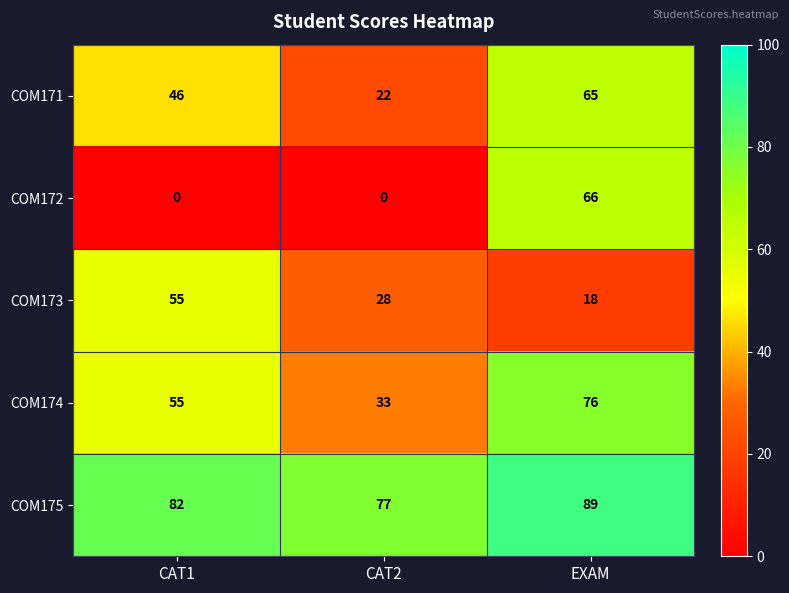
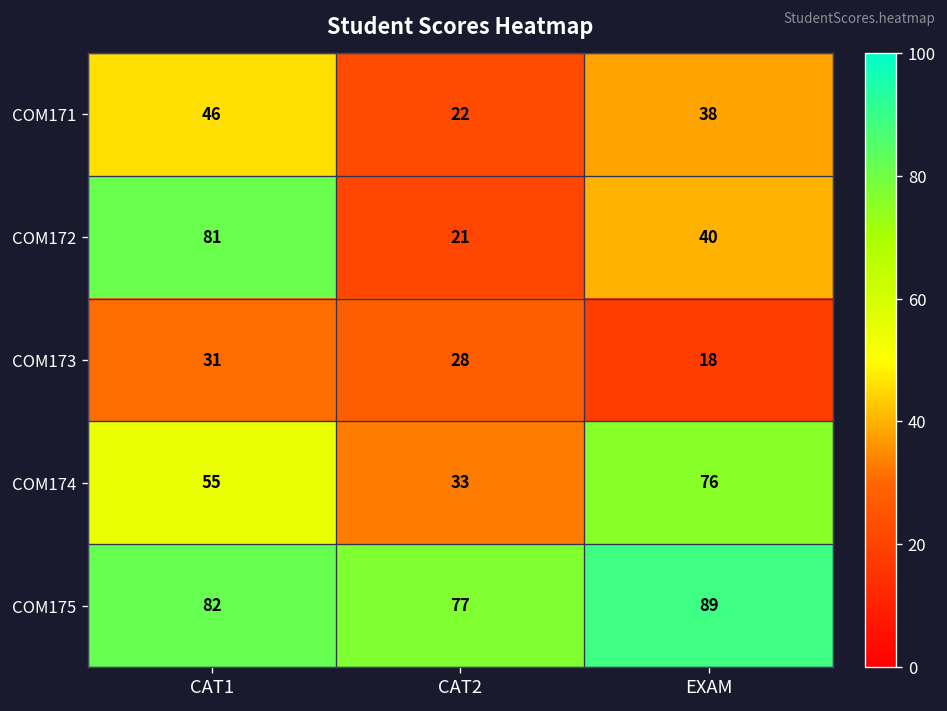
COM171, EXAM: 65 -> 38
COM172, CAT1: 0 -> 81
COM172, CAT2: 0 -> 21
COM172, EXAM: 66 -> 40
COM173, CAT1: 55 -> 31
